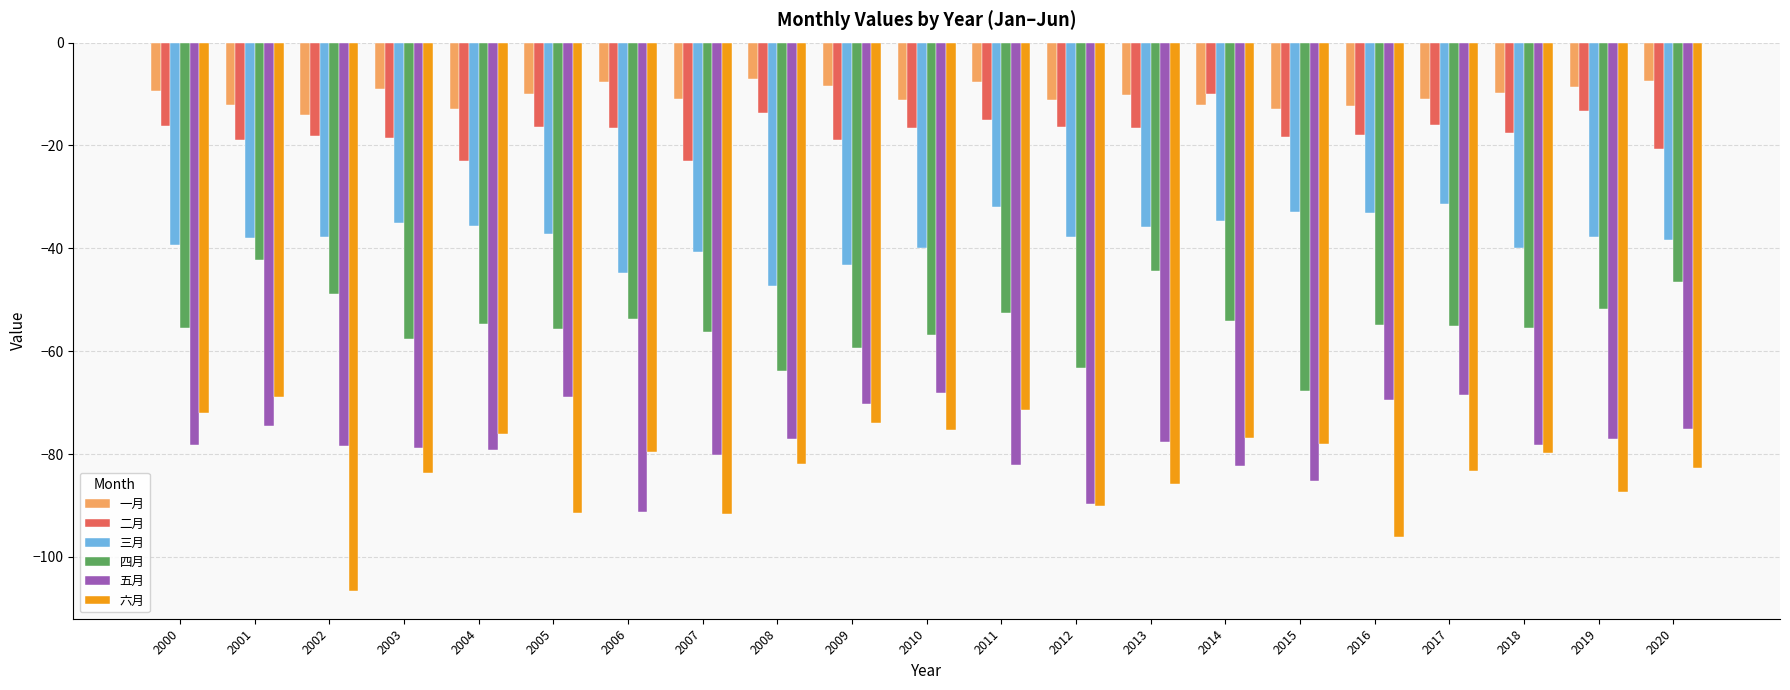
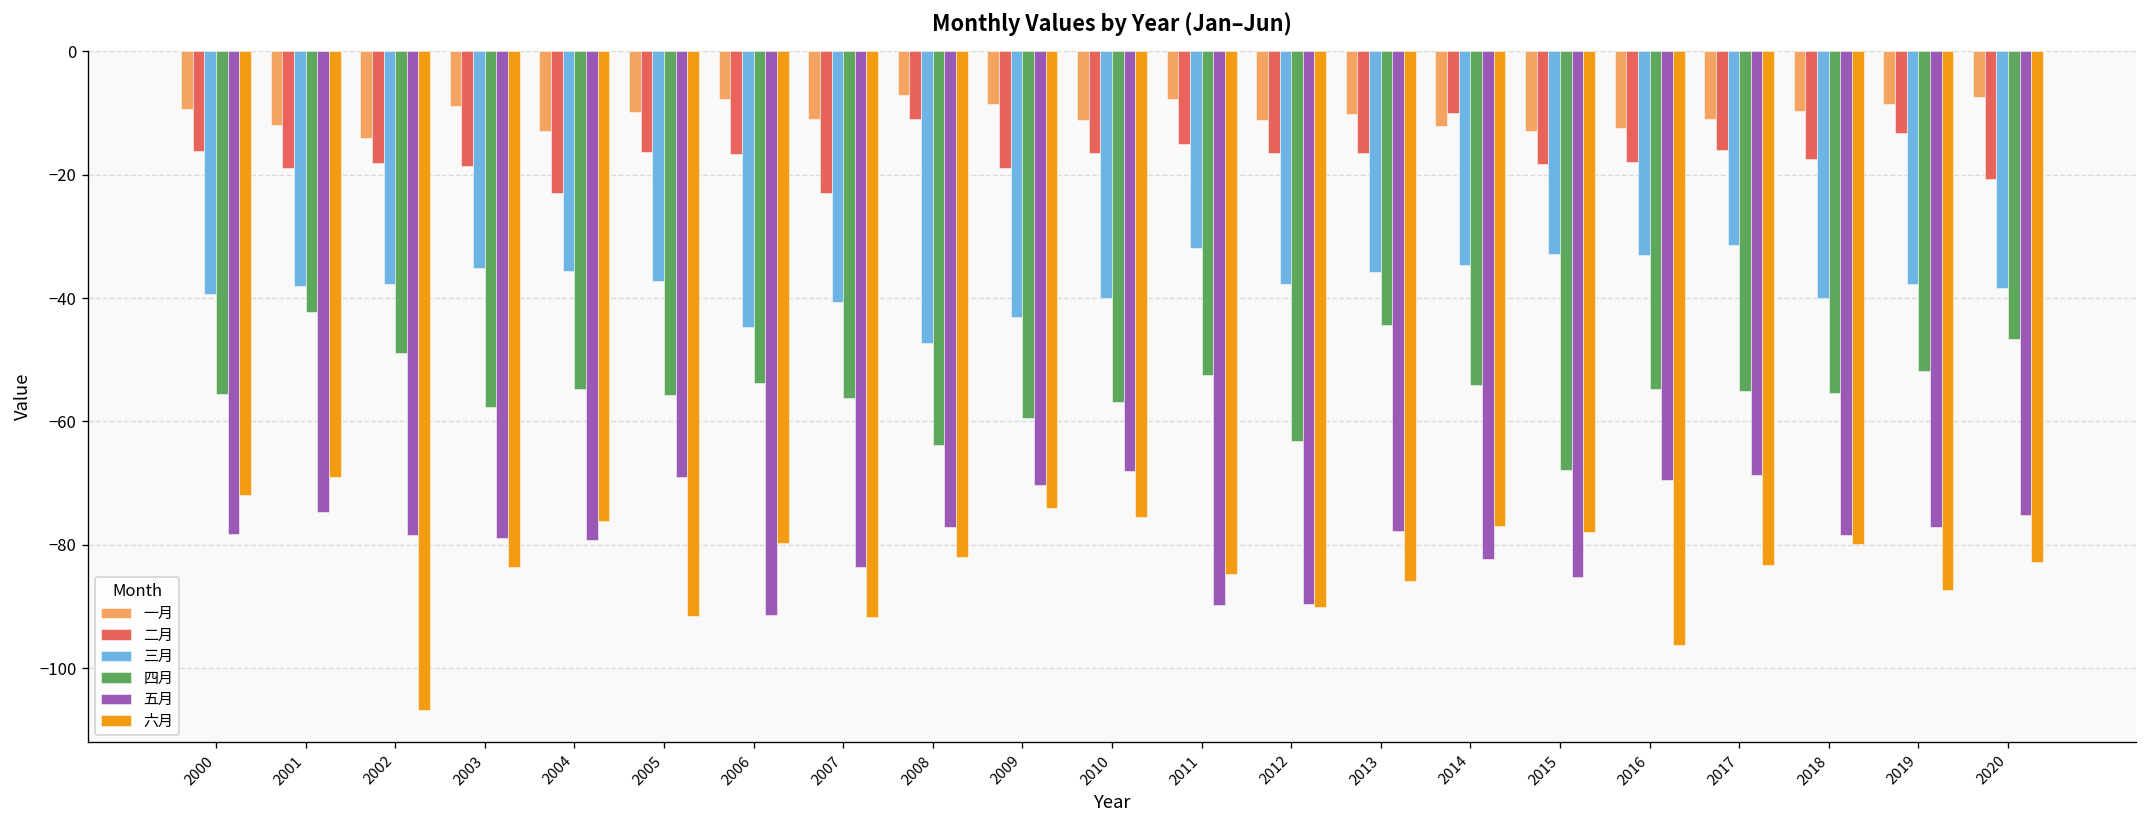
五月, 2007: -80 -> -84
二月, 2008: -14 -> -11
五月, 2011: -82 -> -90
六月, 2011: -71 -> -85
